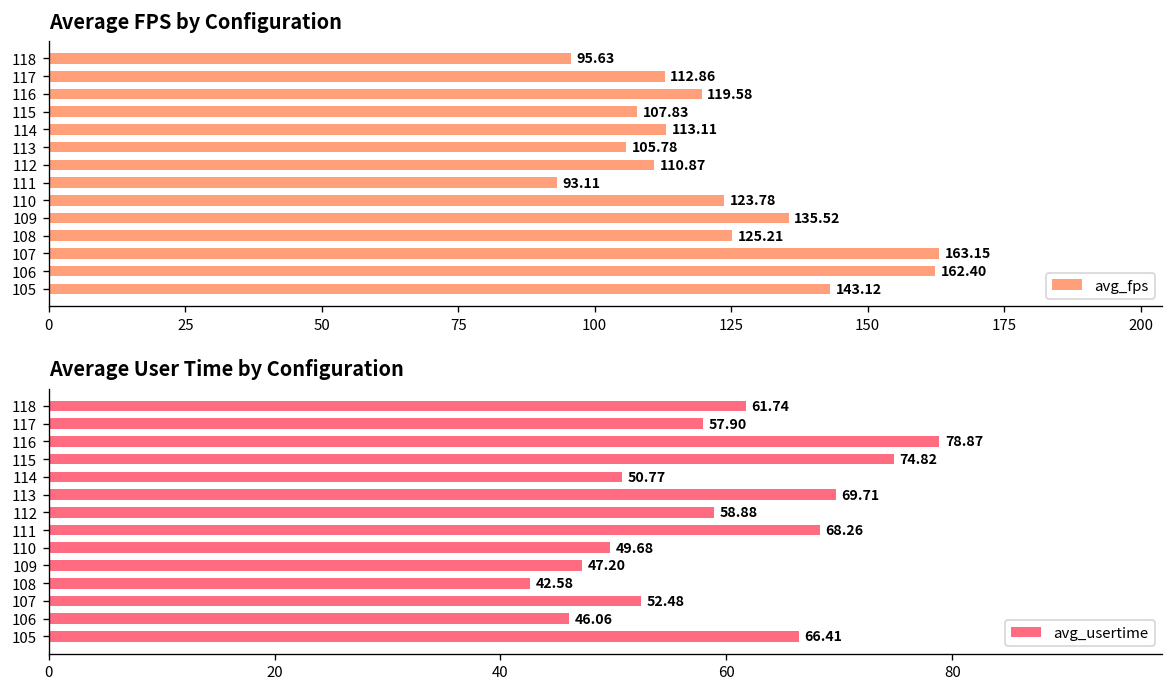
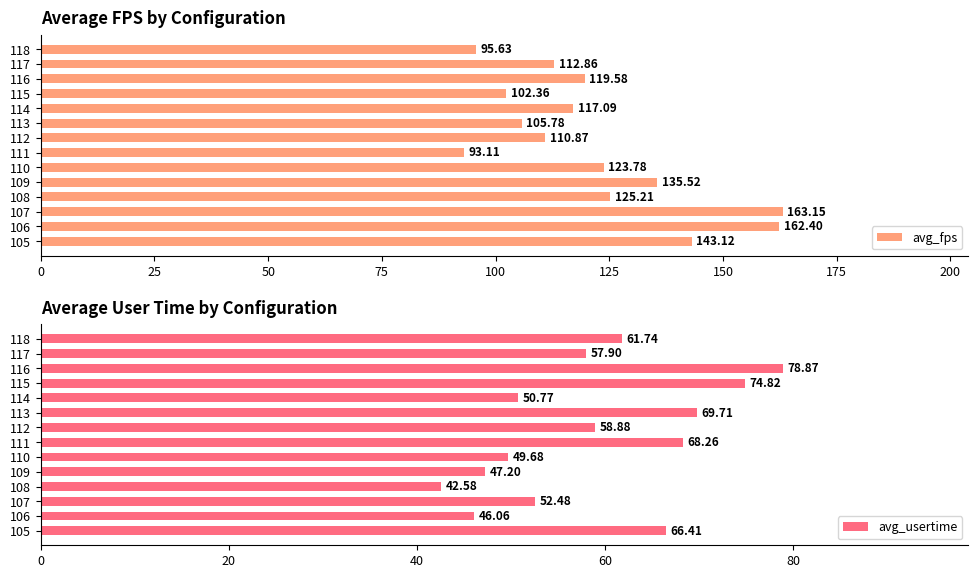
Average FPS by Configuration, 115: 107.83 -> 102.36
Average FPS by Configuration, 114: 113.11 -> 117.09
